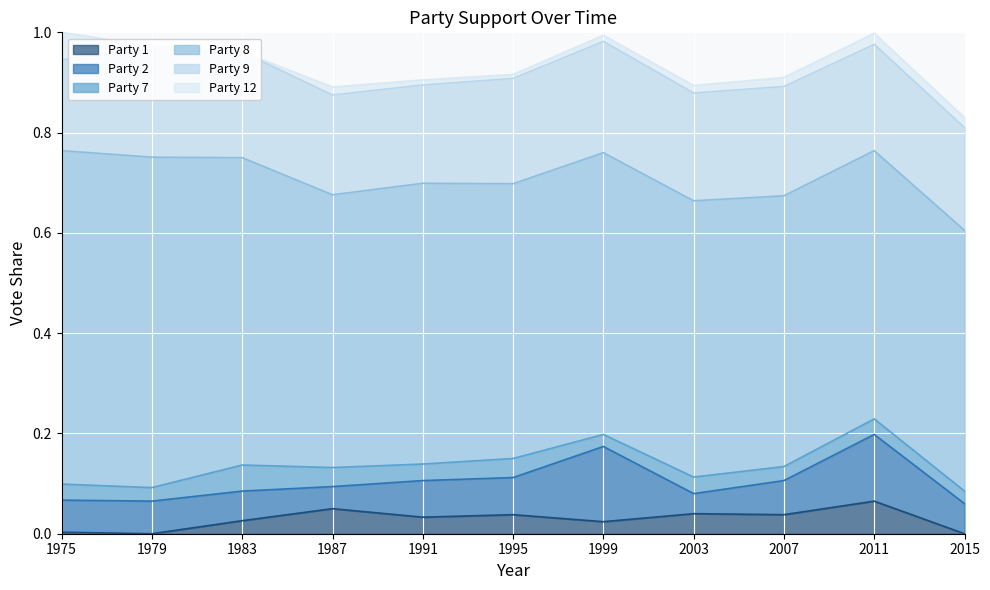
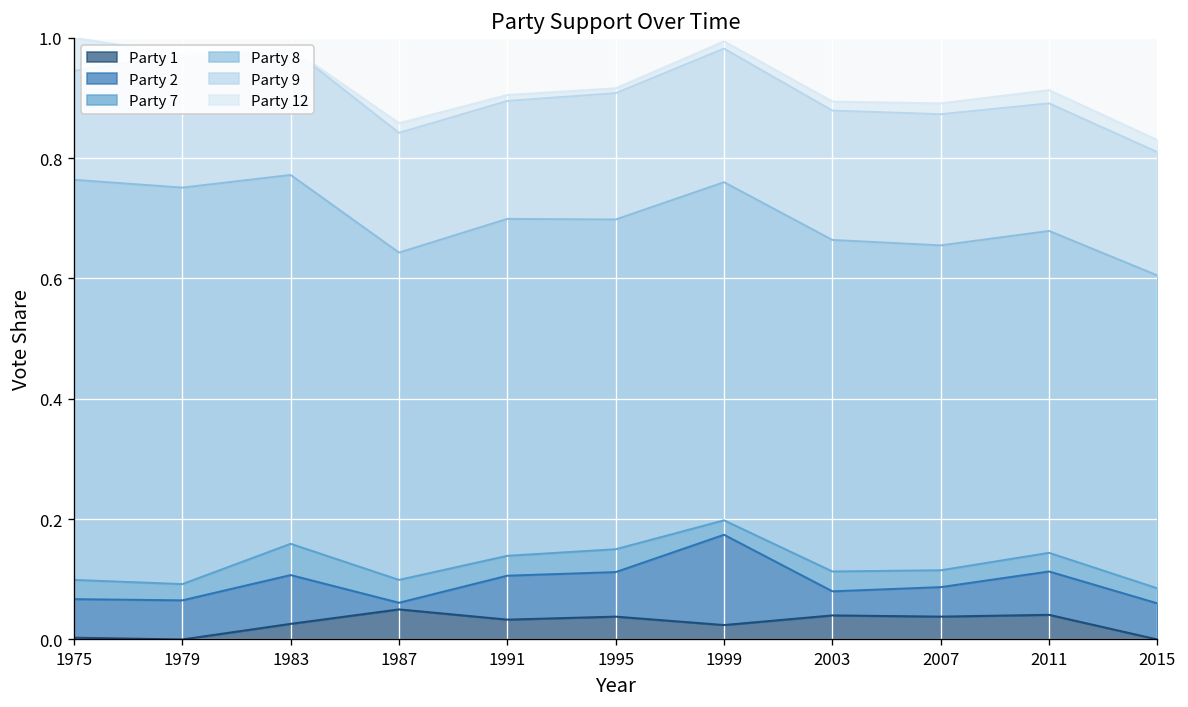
Party 2, 1983: 0.06 -> 0.08
Party 2, 1987: 0.04 -> 0.01
Party 2, 2007: 0.07 -> 0.05
Party 1, 2011: 0.07 -> 0.04
Party 2, 2011: 0.13 -> 0.07
